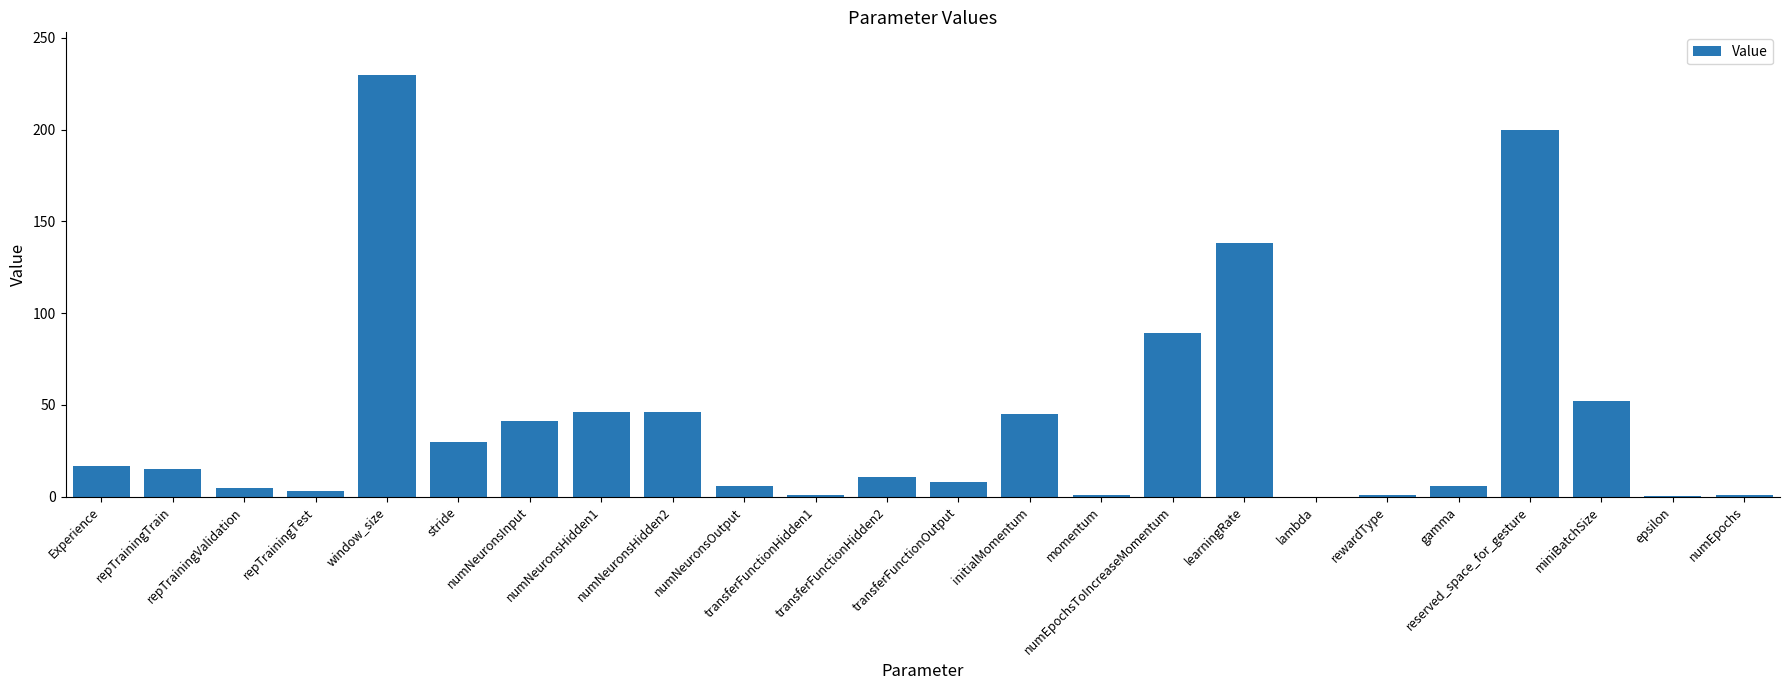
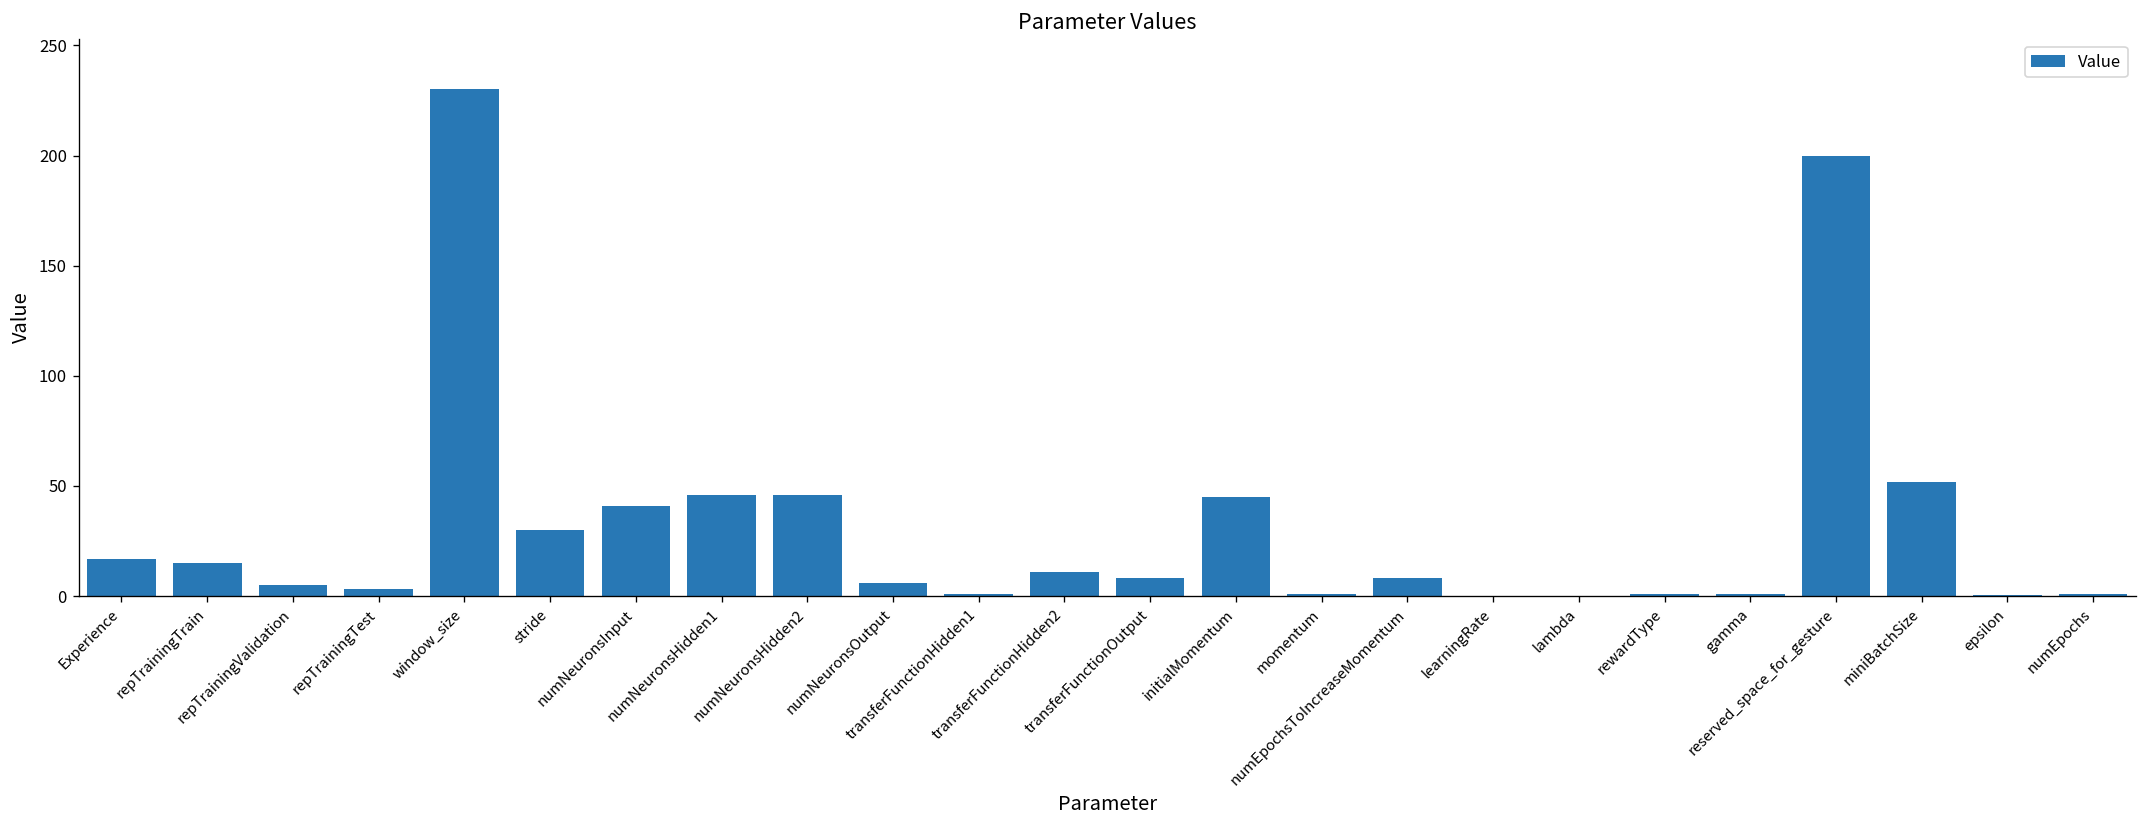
numEpochsToIncreaseMomentum: 89 -> 8
learningRate: 139 -> 0
gamma: 6 -> 1
